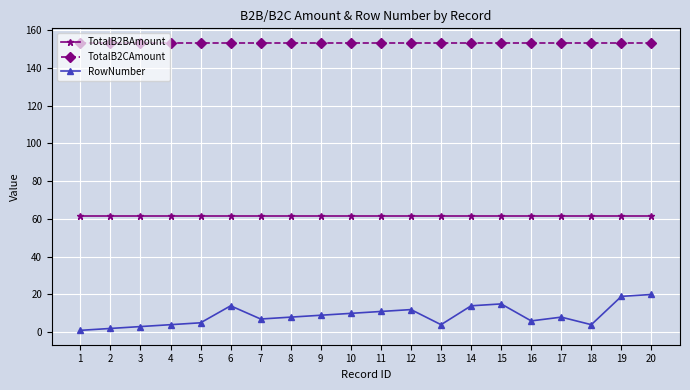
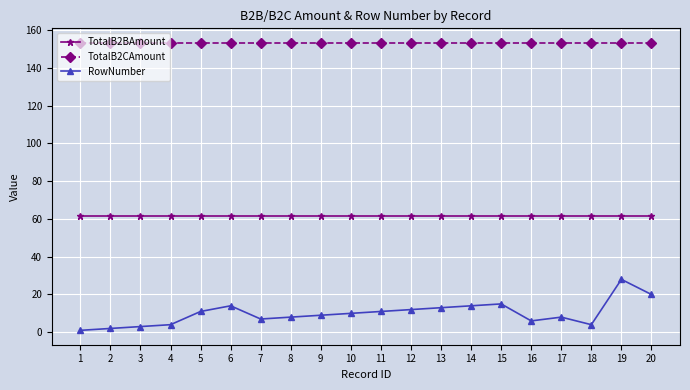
RowNumber, 5: 5 -> 11
RowNumber, 13: 4 -> 13
RowNumber, 19: 19 -> 28
